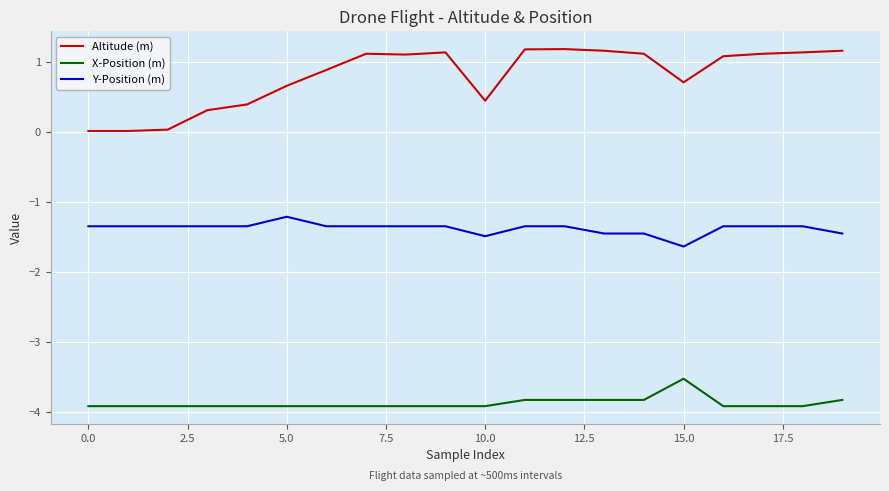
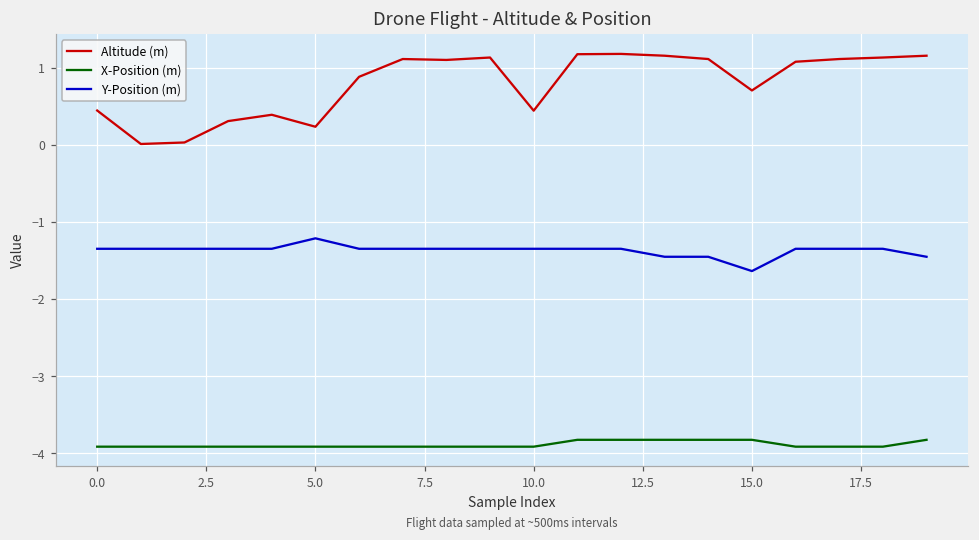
Altitude (m), 0.0: 0.0 -> 0.4
Altitude (m), 5.0: 0.7 -> 0.2
Y-Position (m), 10.0: -1.5 -> -1.3
X-Position (m), 15.0: -3.5 -> -3.8
